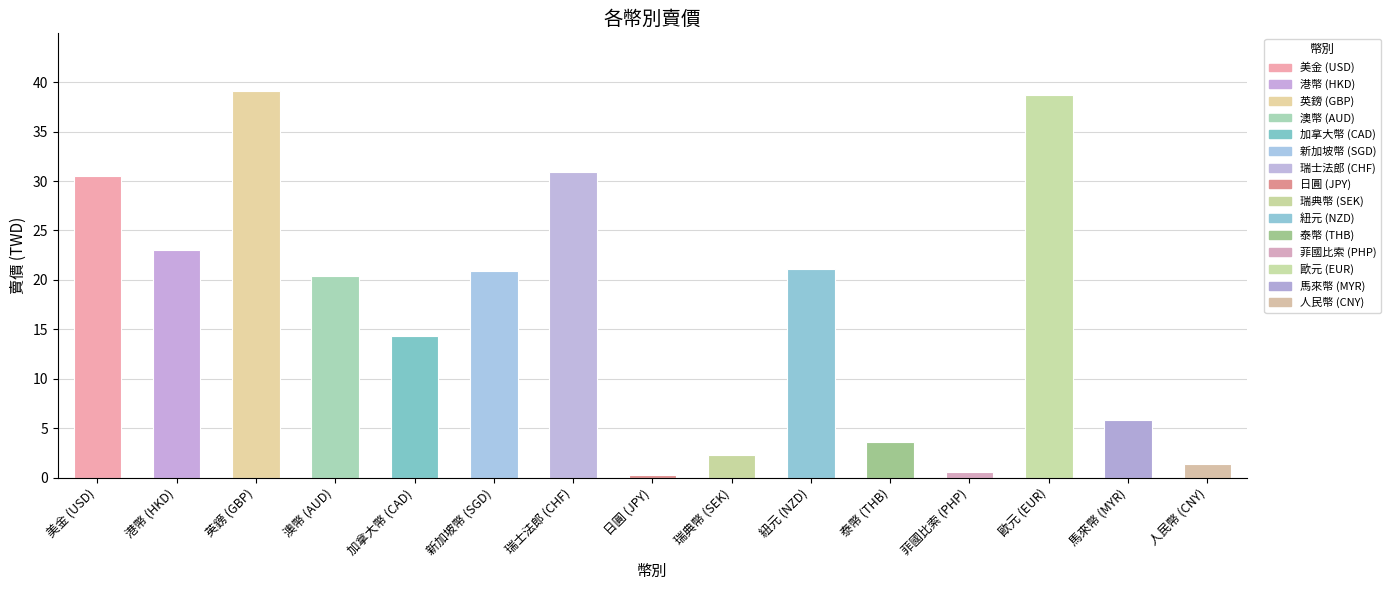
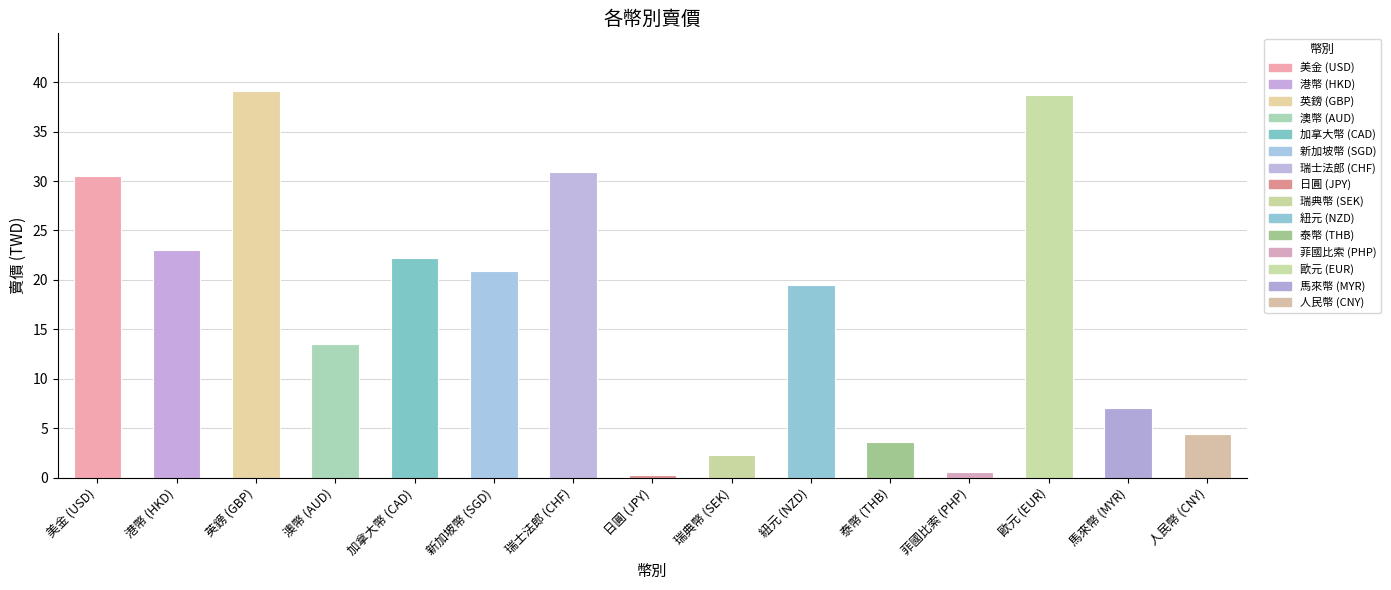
澳幣 (AUD): 20 -> 14
加拿大幣 (CAD): 14 -> 22
紐元 (NZD): 21 -> 19
馬來幣 (MYR): 6 -> 7
人民幣 (CNY): 1 -> 4
